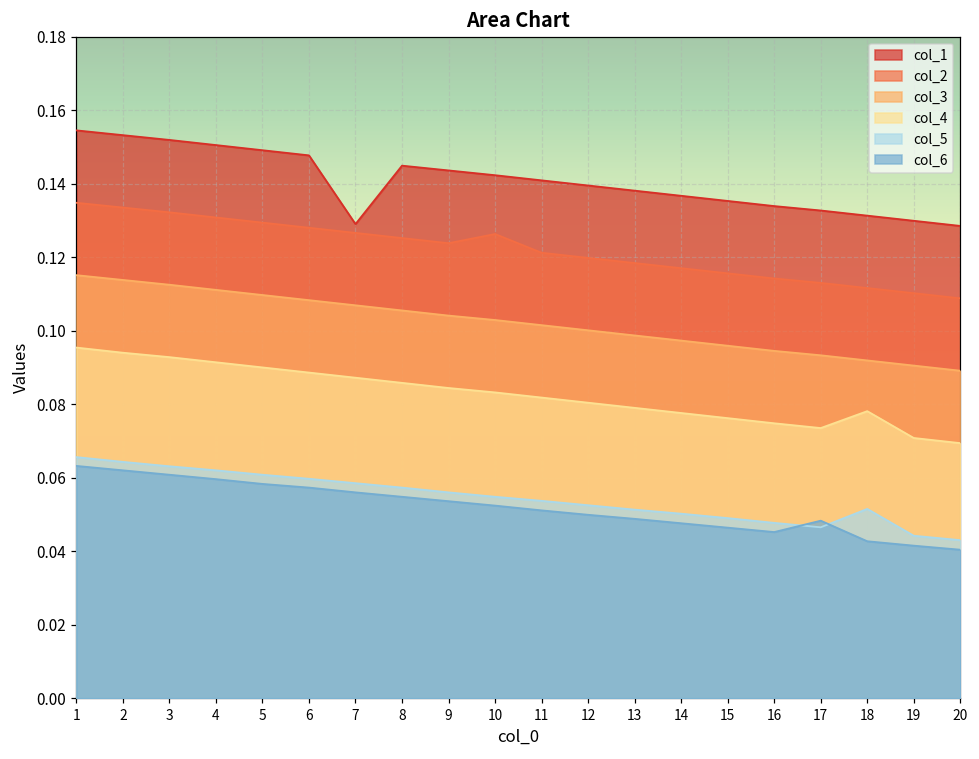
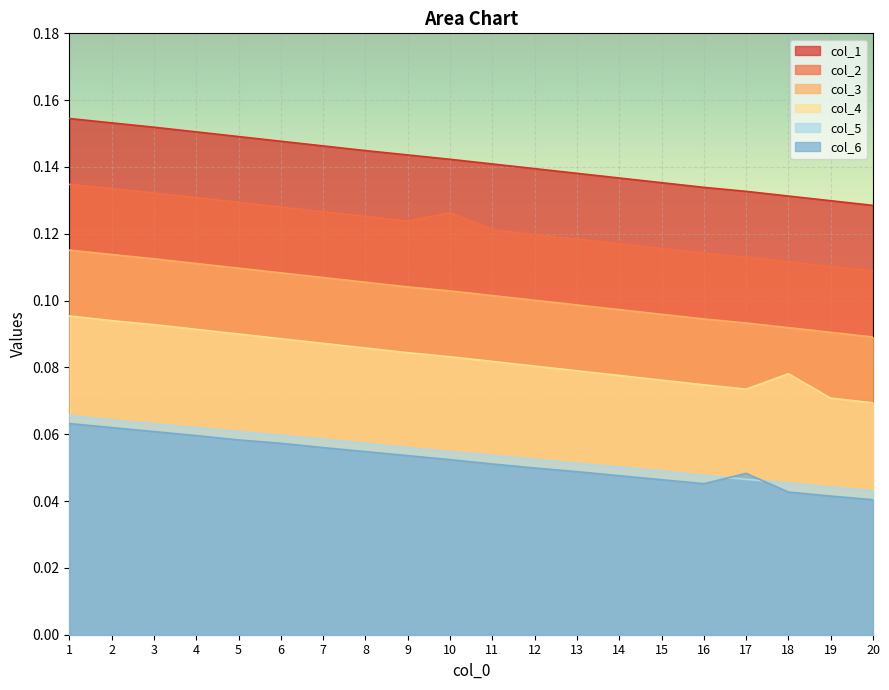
col_1, 7: 0.129 -> 0.146
col_5, 18: 0.052 -> 0.045
